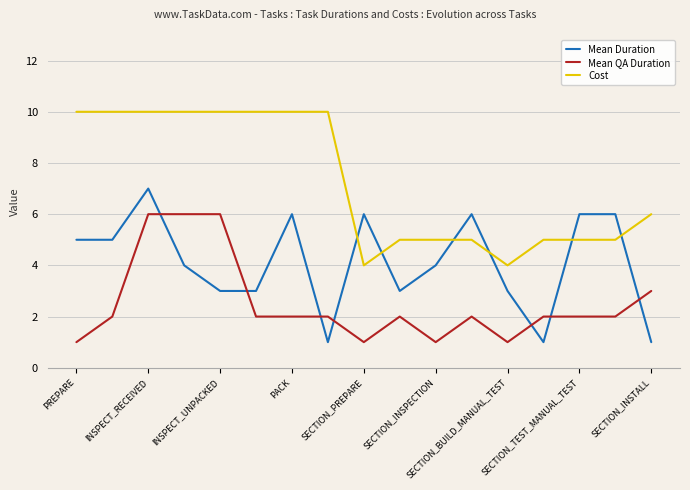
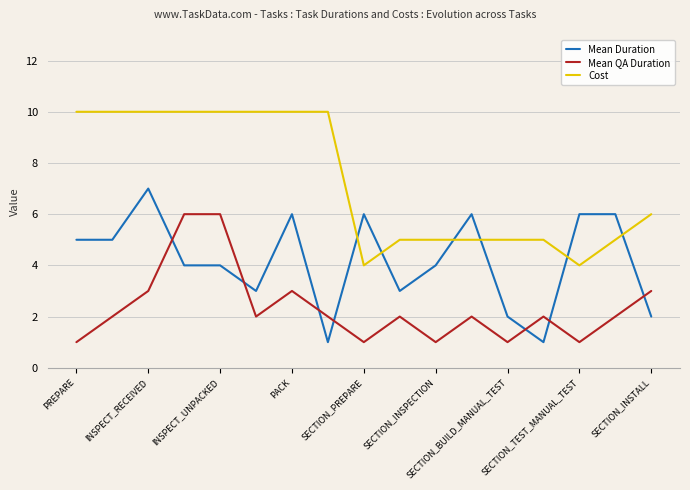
Mean QA Duration, INSPECT_RECEIVED: 6 -> 3
Mean Duration, INSPECT_UNPACKED: 3 -> 4
Mean QA Duration, PACK: 2 -> 3
Mean Duration, SECTION_BUILD_MANUAL_TEST: 3 -> 2
Cost, SECTION_BUILD_MANUAL_TEST: 4 -> 5
Mean QA Duration, SECTION_TEST_MANUAL_TEST: 2 -> 1
Cost, SECTION_TEST_MANUAL_TEST: 5 -> 4
Mean Duration, SECTION_INSTALL: 1 -> 2
